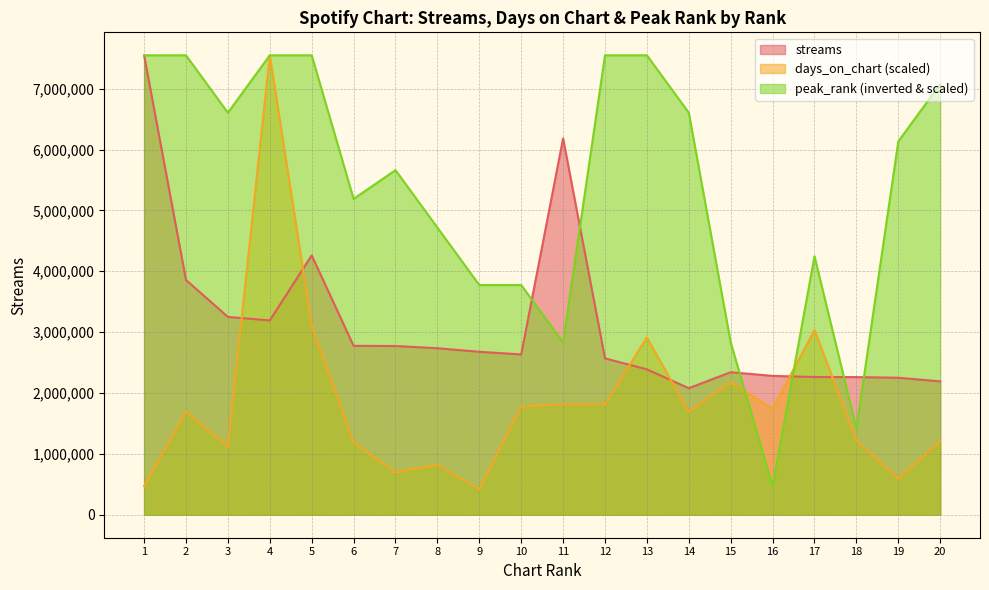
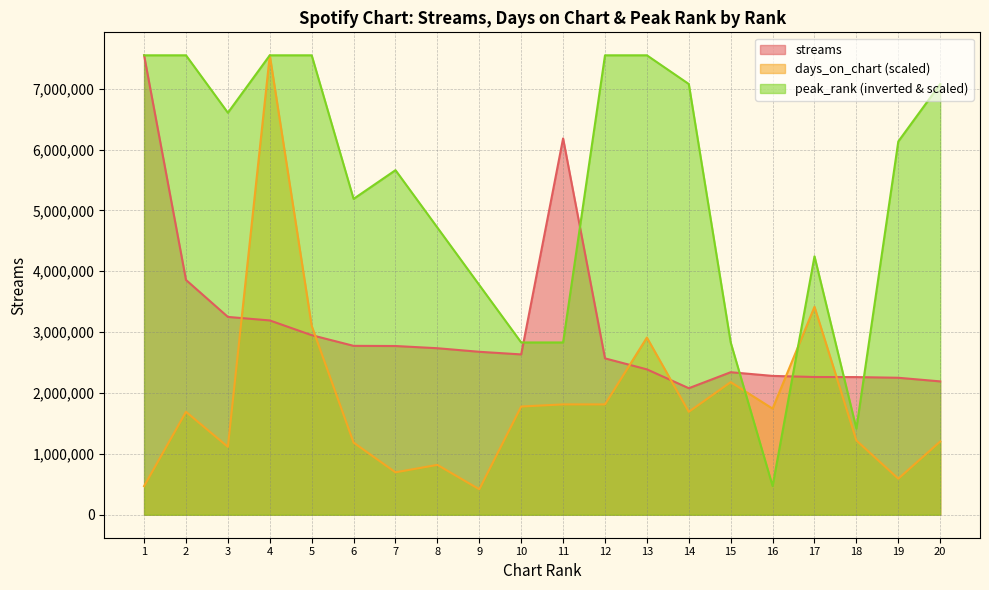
streams, 5: 4,300,000 -> 3,000,000
peak_rank (inverted & scaled), 10: 3,800,000 -> 2,800,000
peak_rank (inverted & scaled), 14: 6,600,000 -> 7,100,000
days_on_chart (scaled), 17: 3,000,000 -> 3,400,000
